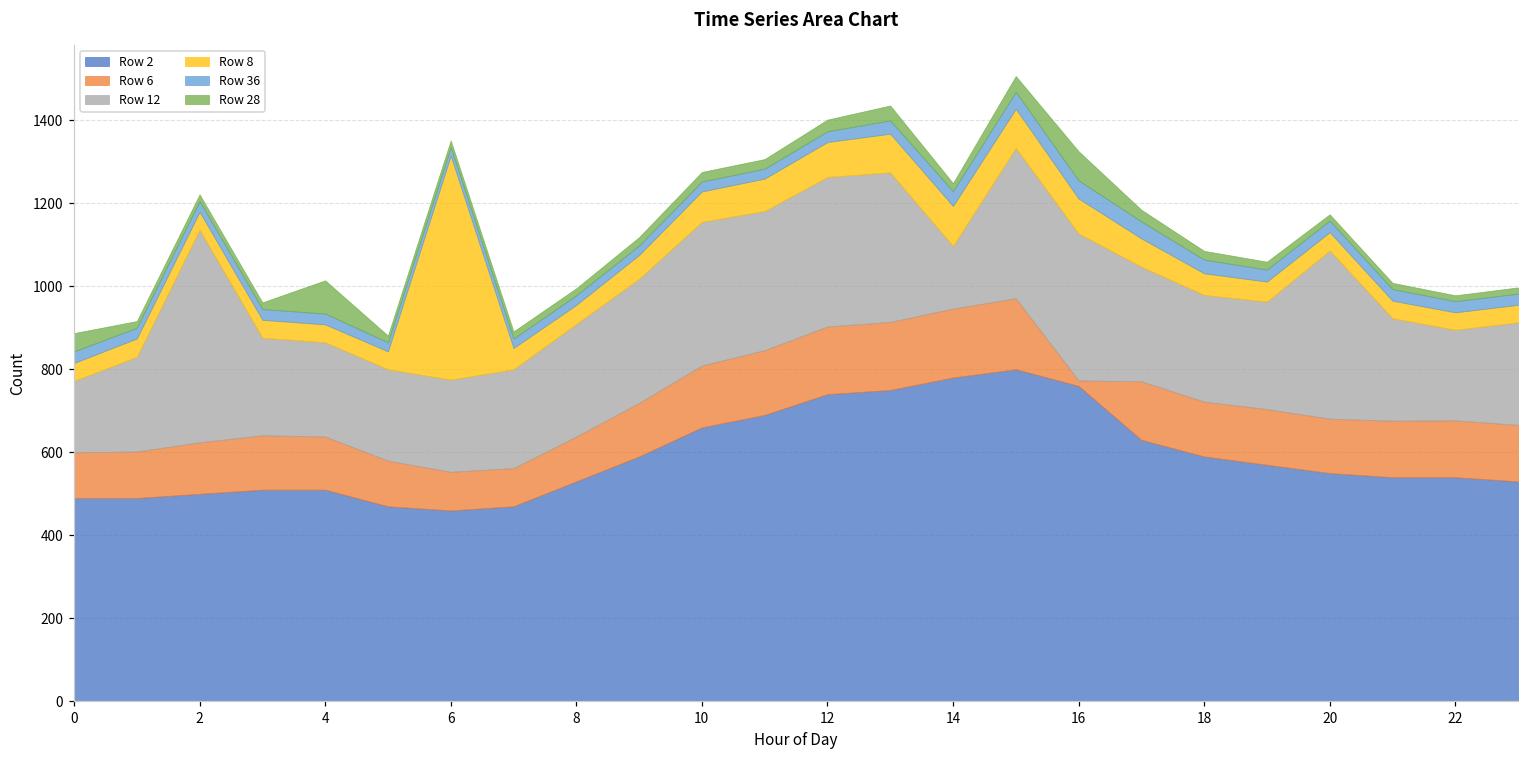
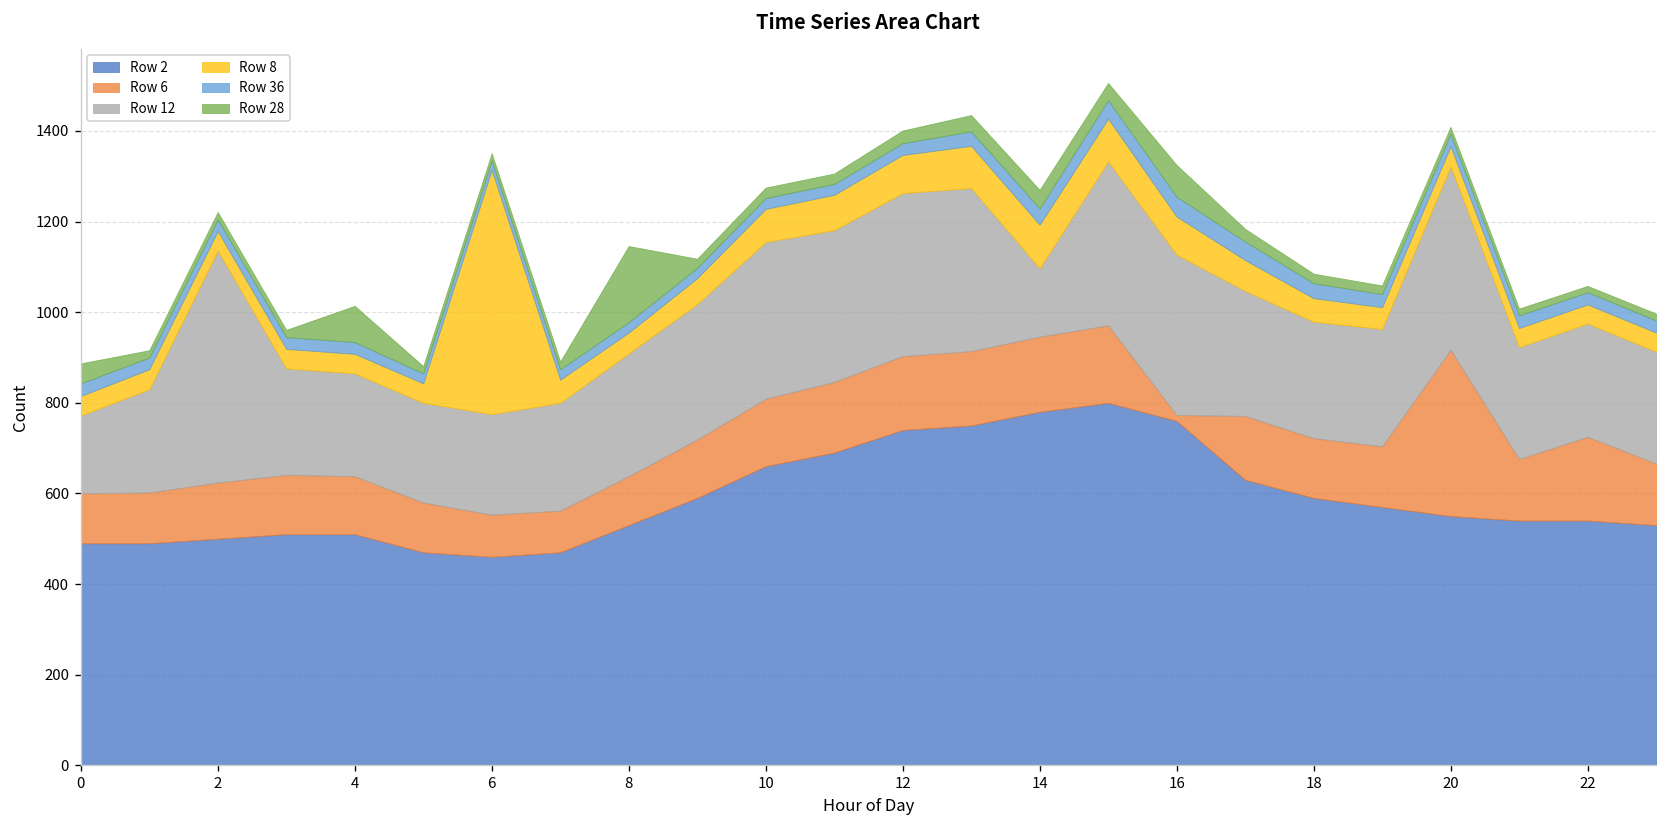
Row 28, 8: 20 -> 170
Row 28, 14: 20 -> 40
Row 6, 20: 130 -> 370
Row 6, 22: 140 -> 190
Row 12, 22: 220 -> 250
